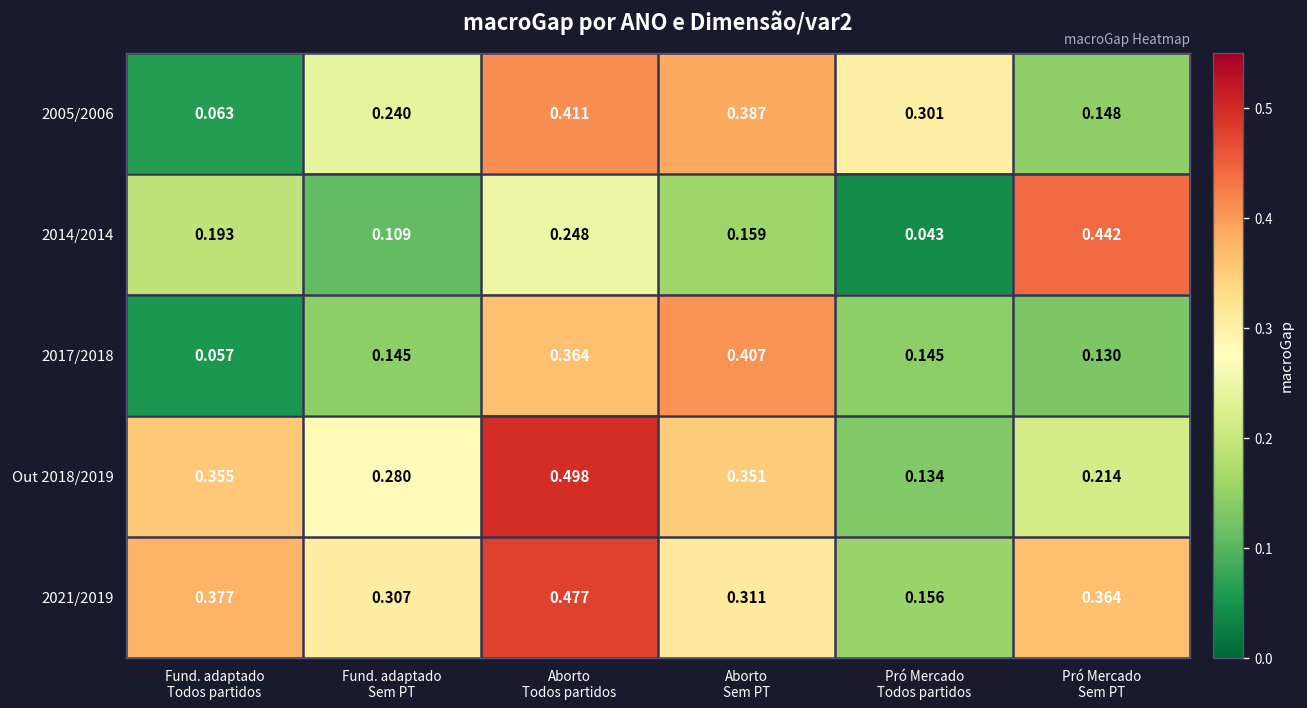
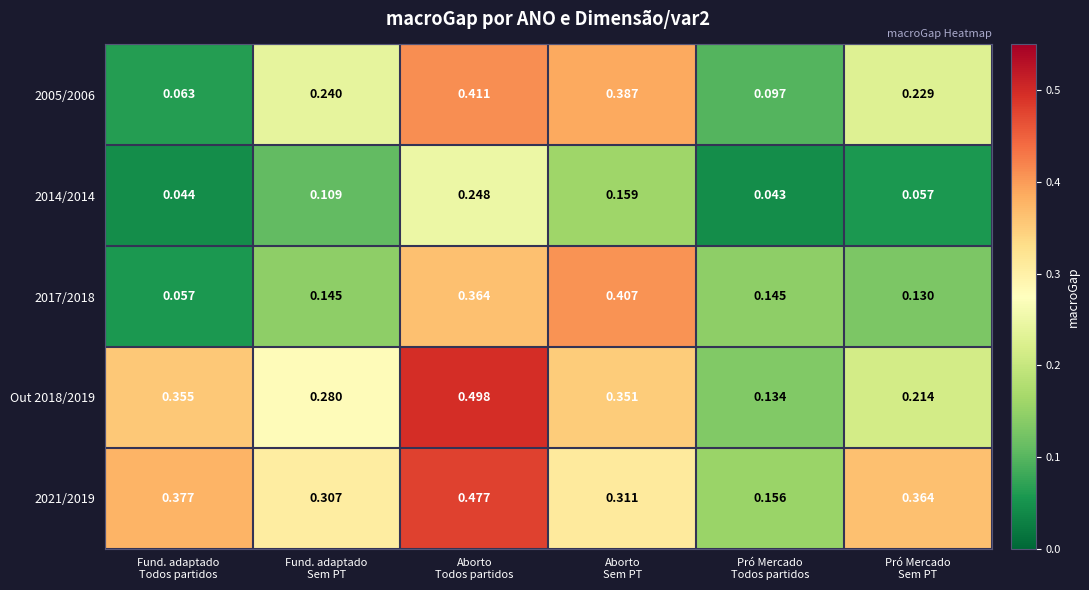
2005/2006, Pró Mercado Todos partidos: 0.301 -> 0.097
2005/2006, Pró Mercado Sem PT: 0.148 -> 0.229
2014/2014, Fund. adaptado Todos partidos: 0.193 -> 0.044
2014/2014, Pró Mercado Sem PT: 0.442 -> 0.057
